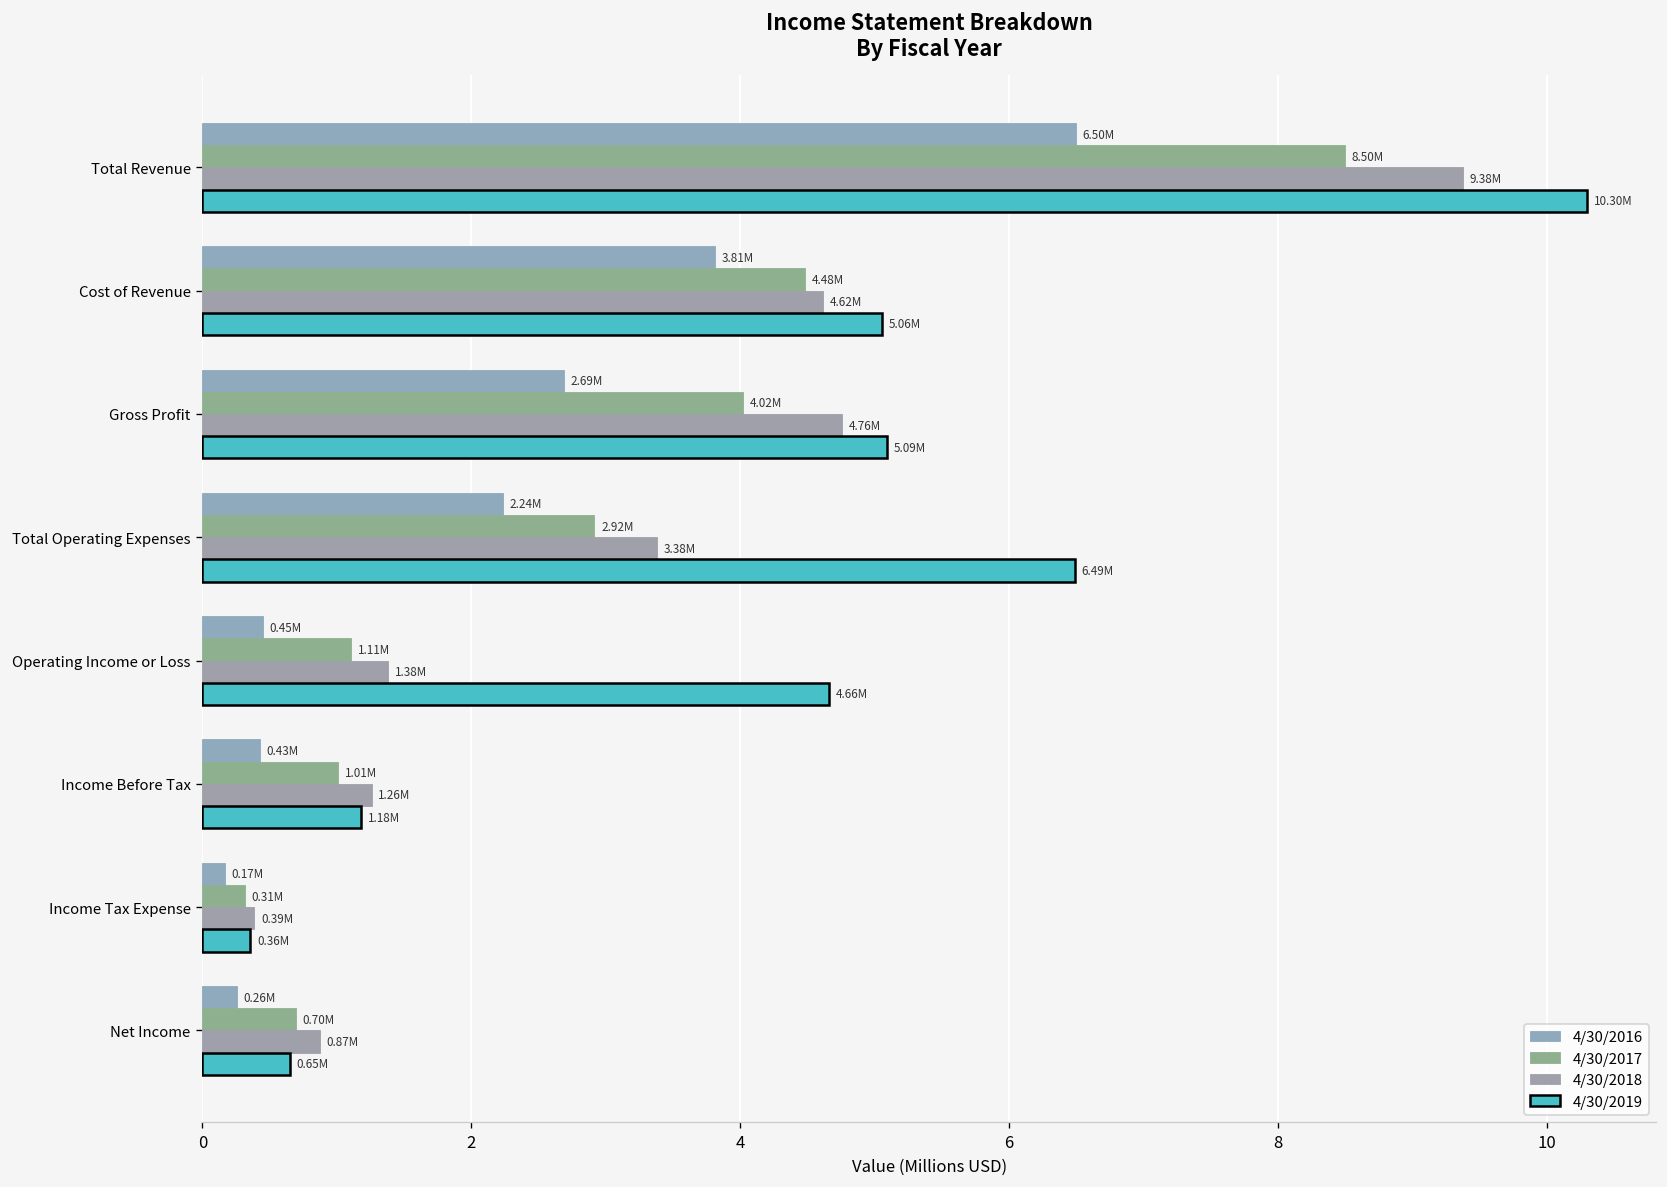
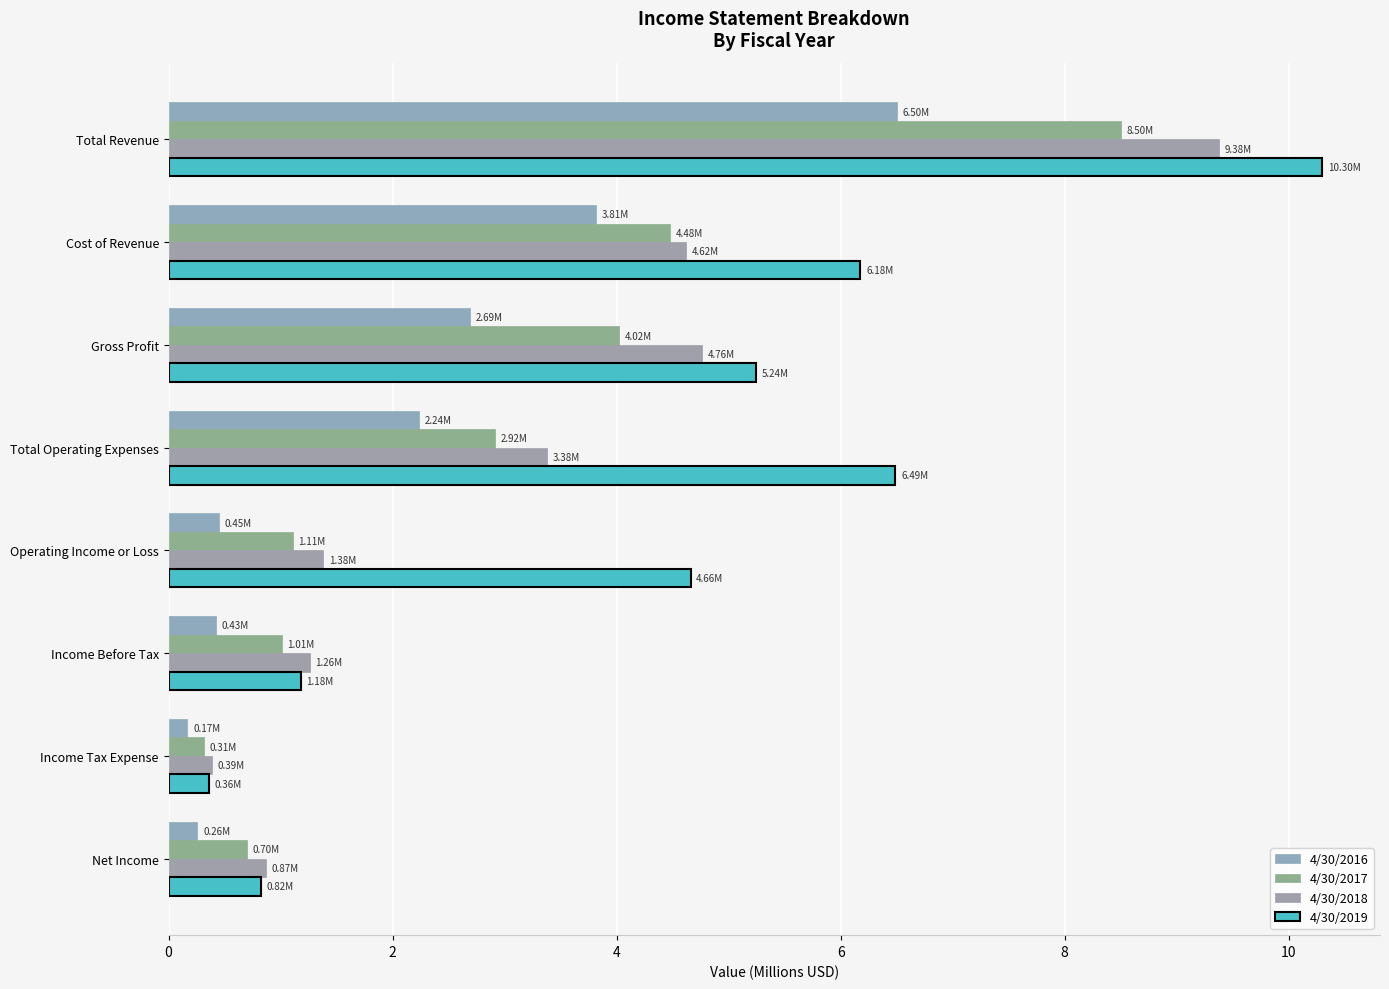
4/30/2019, Cost of Revenue: 5.06M -> 6.18M
4/30/2019, Gross Profit: 5.09M -> 5.24M
4/30/2019, Net Income: 0.65M -> 0.82M
